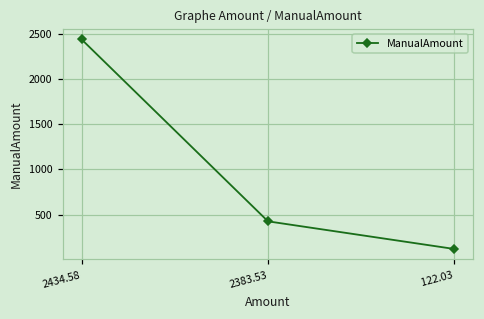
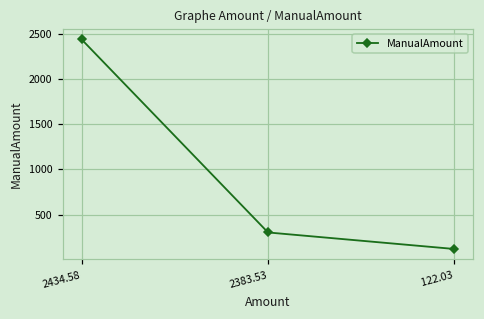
2383.53: 400 -> 300
